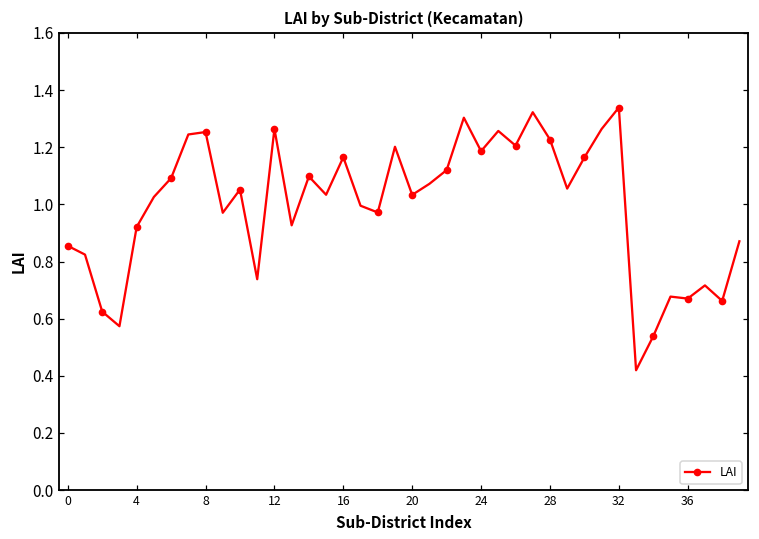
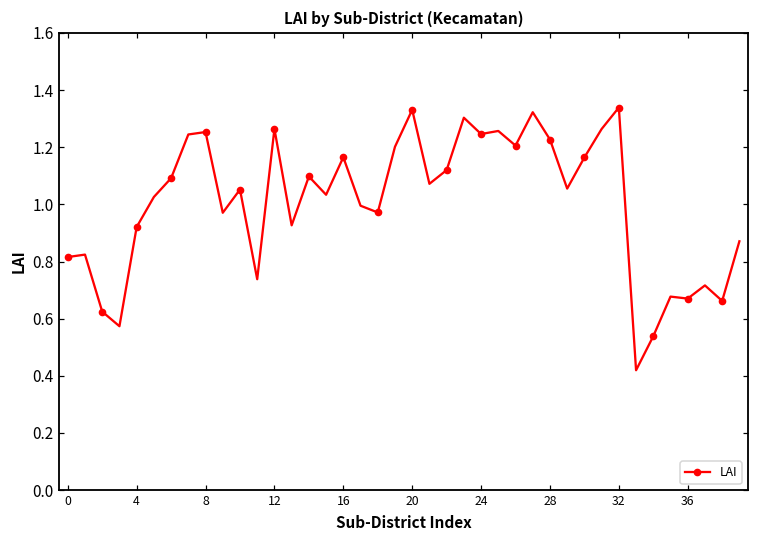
0: 0.85 -> 0.82
20: 1.03 -> 1.33
24: 1.19 -> 1.25
